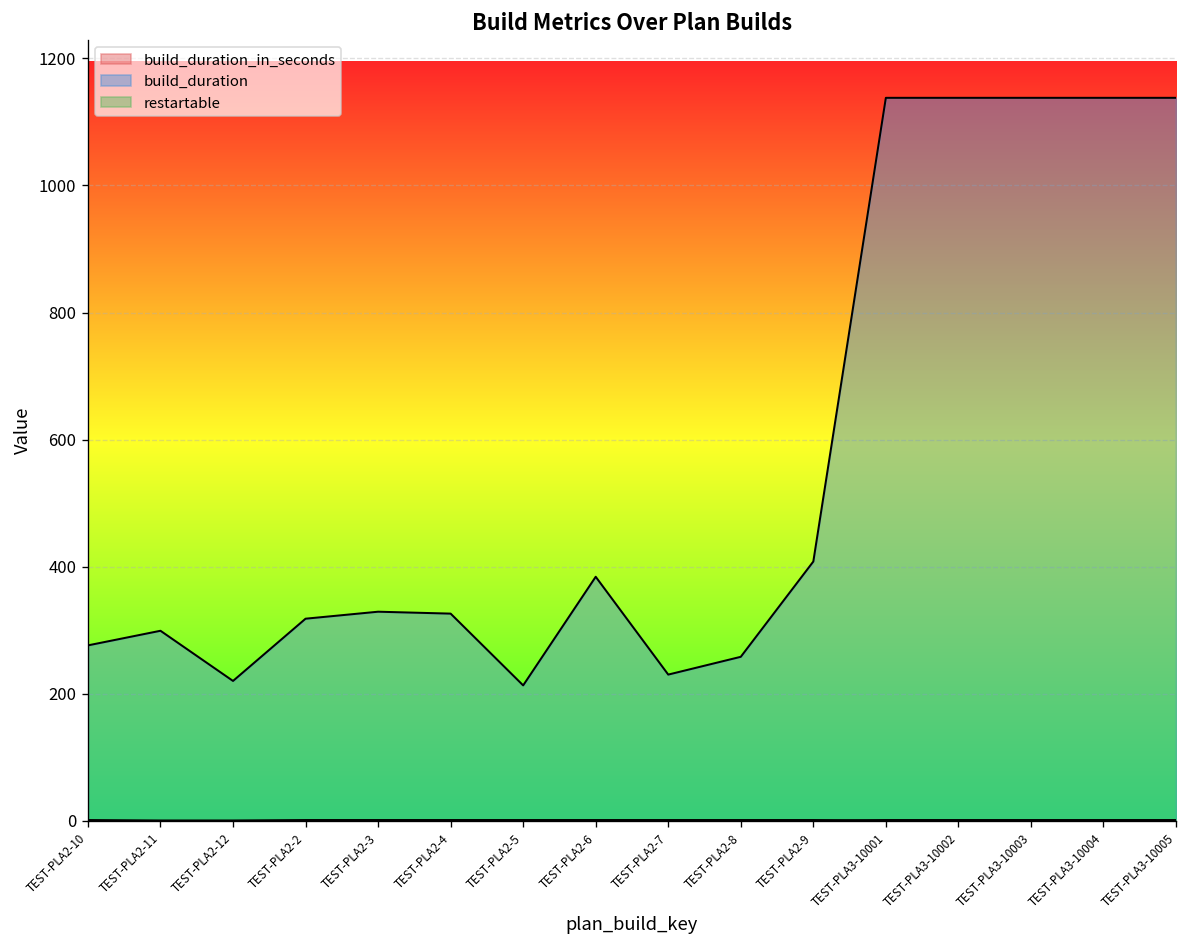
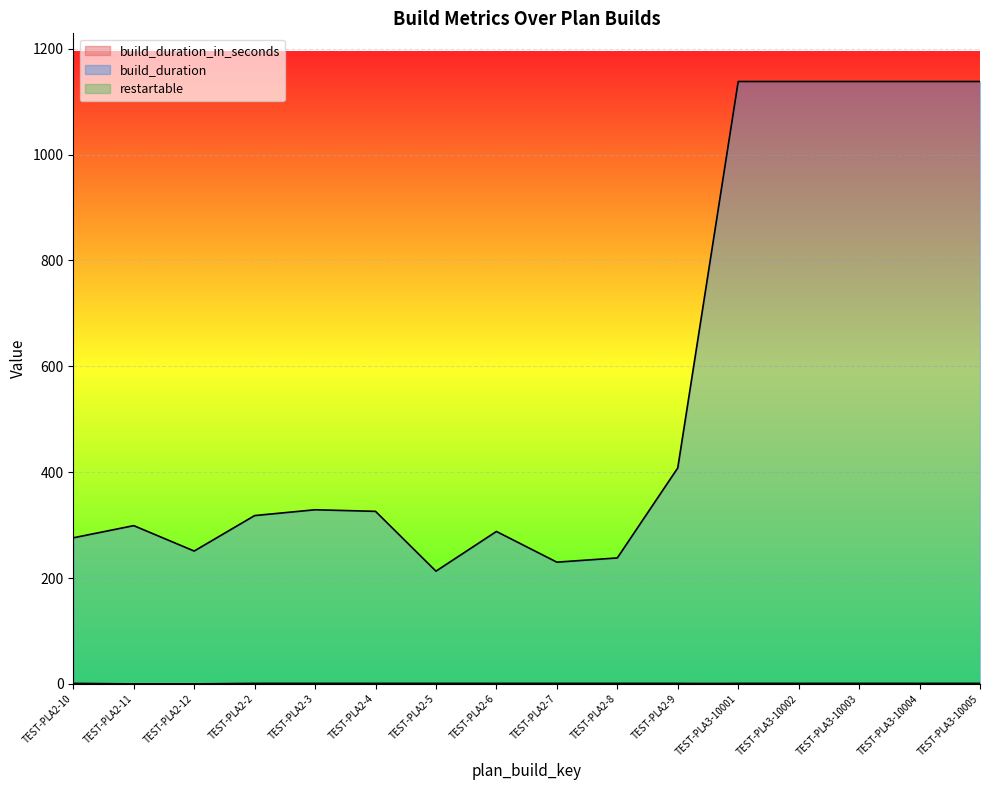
build_duration, TEST-PLA2-12: 220 -> 250
build_duration, TEST-PLA2-6: 380 -> 290
build_duration, TEST-PLA2-8: 260 -> 240
